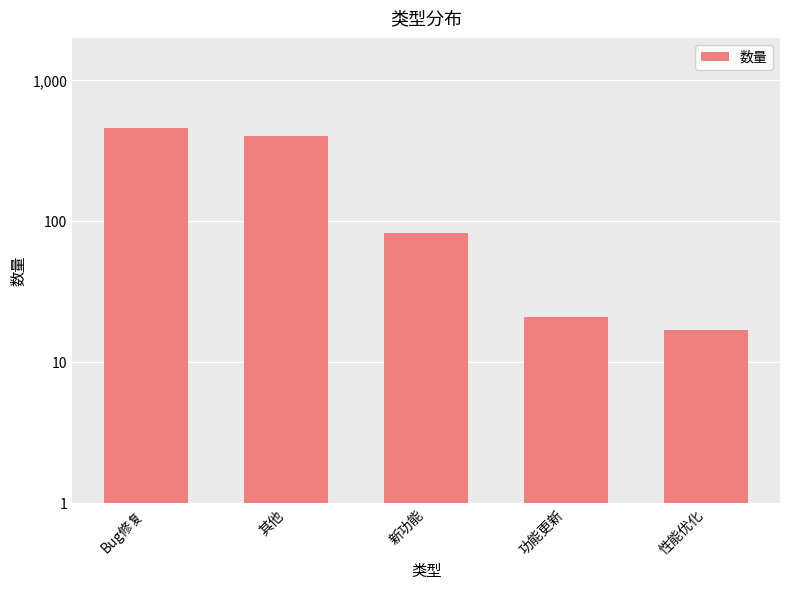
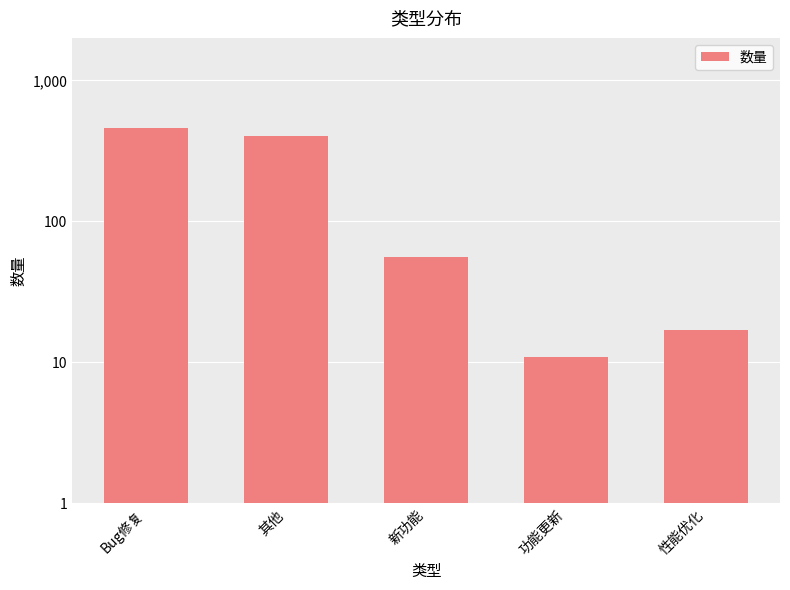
新功能: 80 -> 56
功能更新: 21 -> 11
